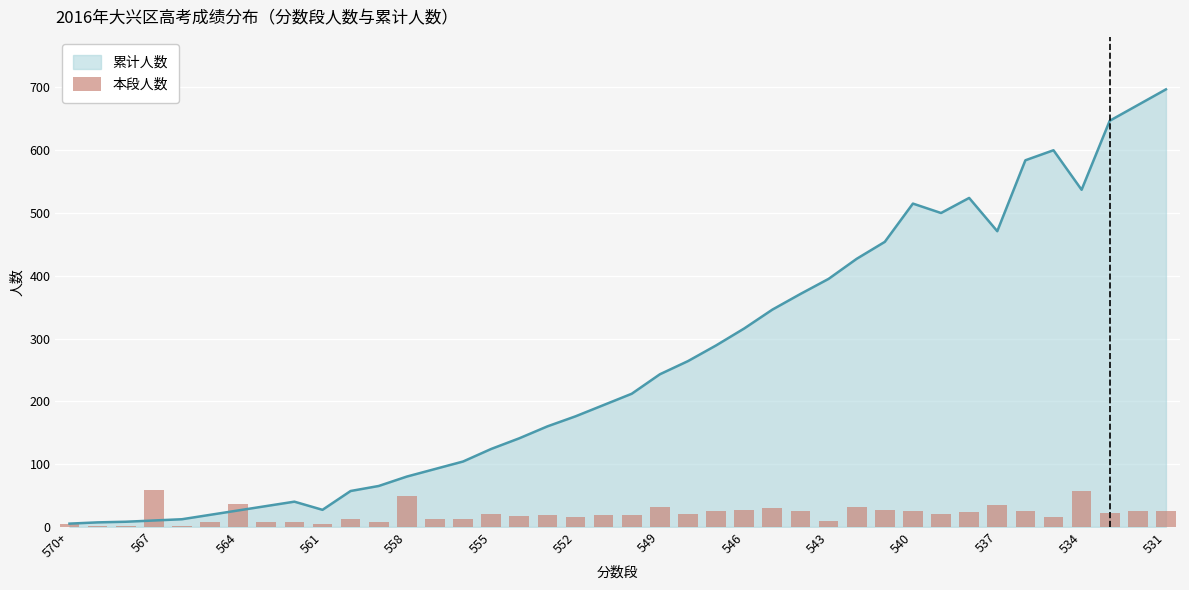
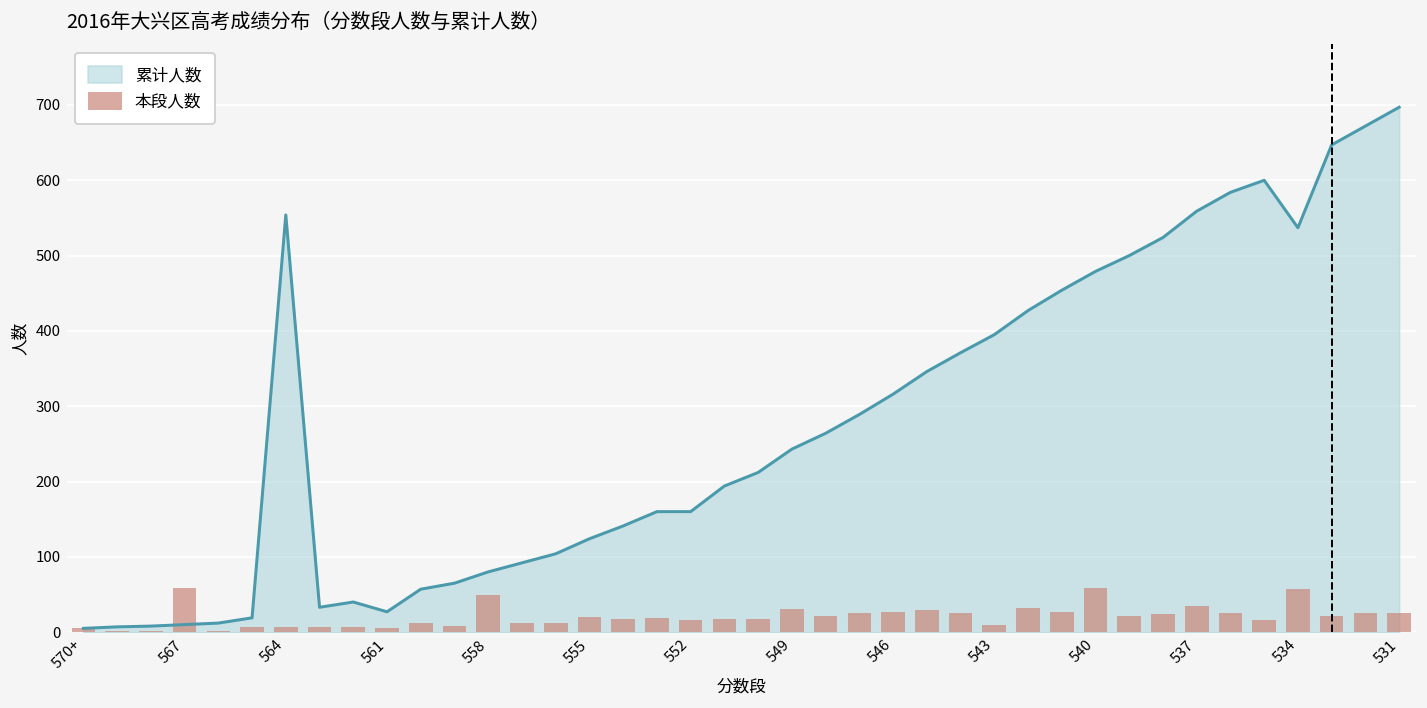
累计人数, 564: 30 -> 550
本段人数, 564: 40 -> 10
累计人数, 552: 180 -> 160
累计人数, 540: 520 -> 480
本段人数, 540: 30 -> 60
累计人数, 537: 470 -> 560
